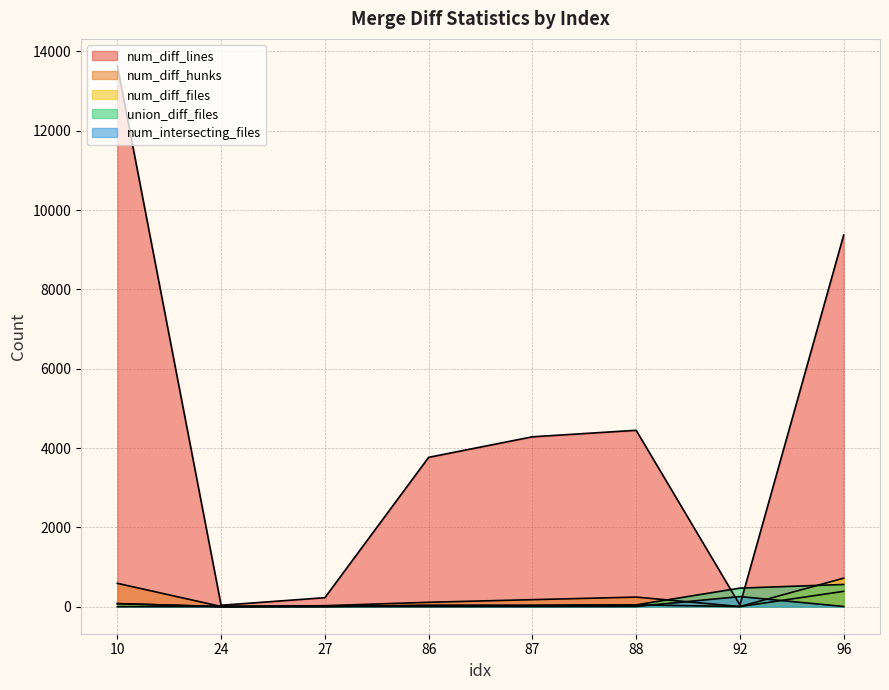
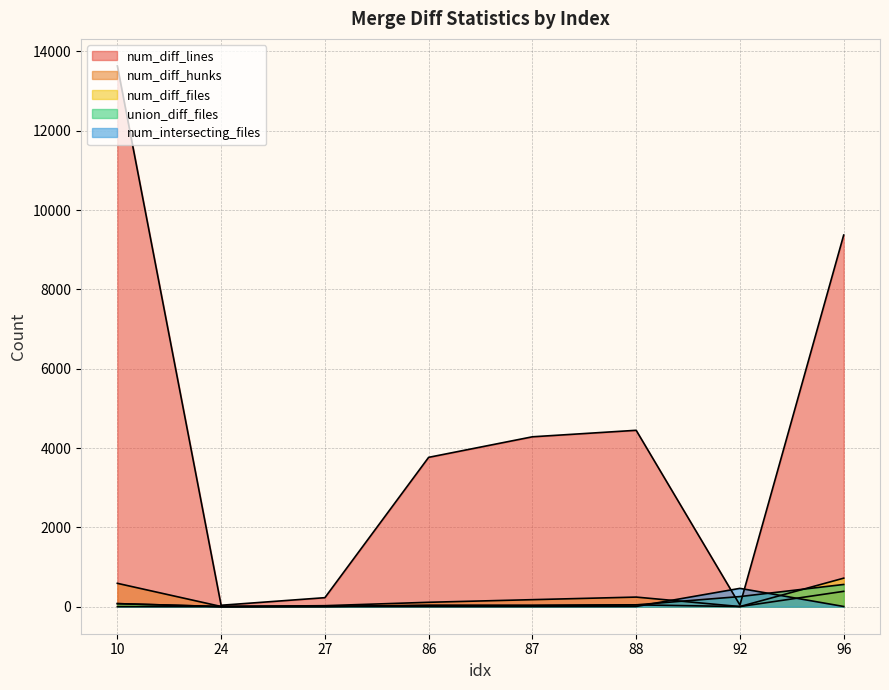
union_diff_files, 92: 500 -> 300
num_intersecting_files, 92: 300 -> 500
